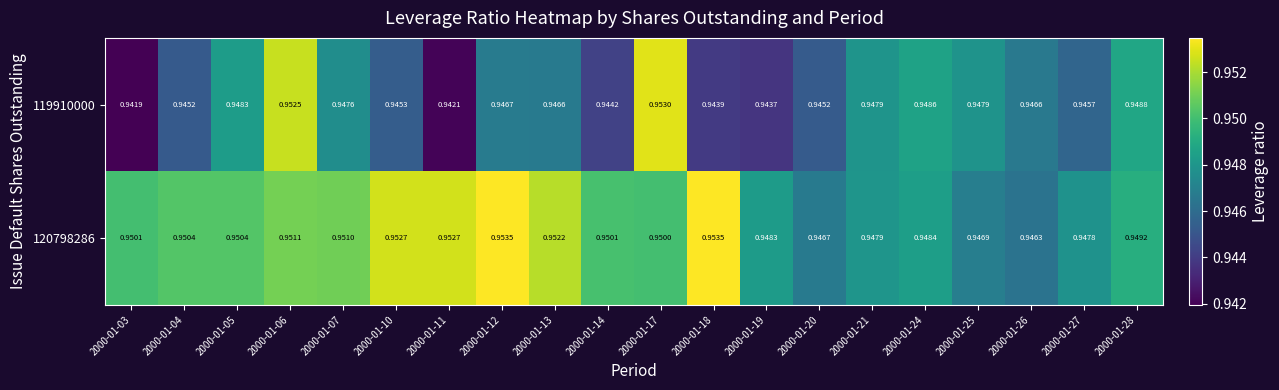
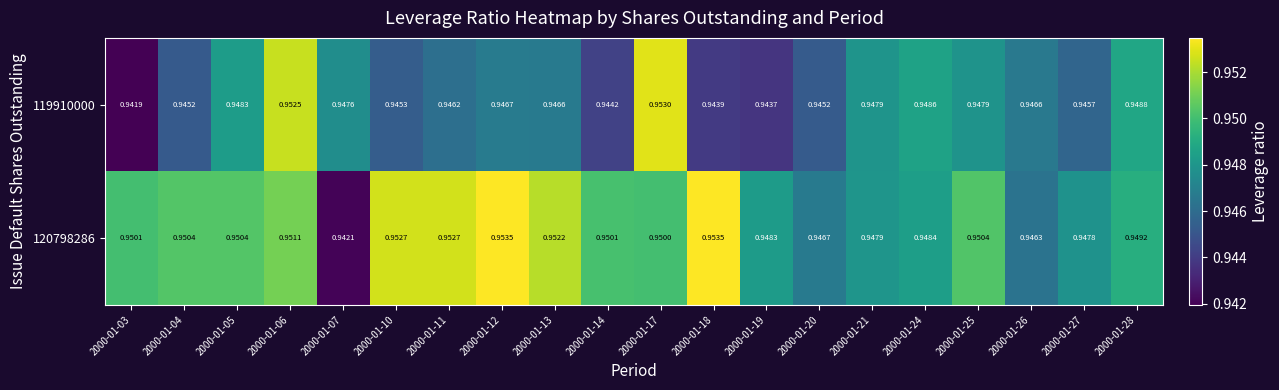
119910000, 2000-01-11: 0.9421 -> 0.9462
120798286, 2000-01-07: 0.9510 -> 0.9421
120798286, 2000-01-25: 0.9469 -> 0.9504
